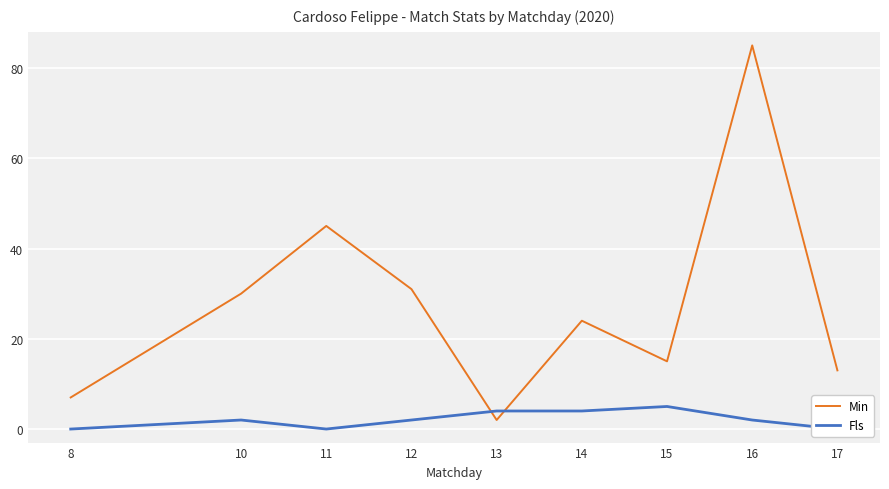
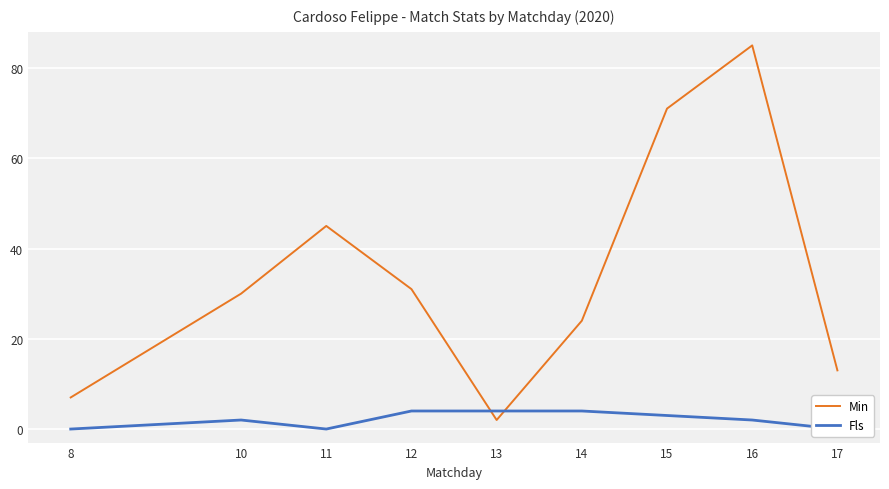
Fls, 12: 2 -> 4
Min, 15: 15 -> 71
Fls, 15: 5 -> 3
